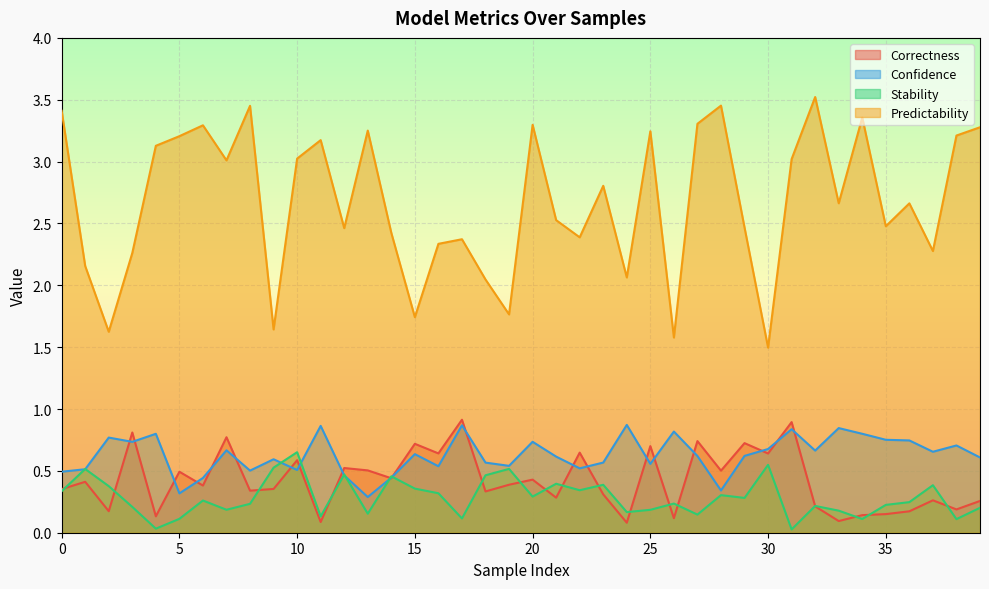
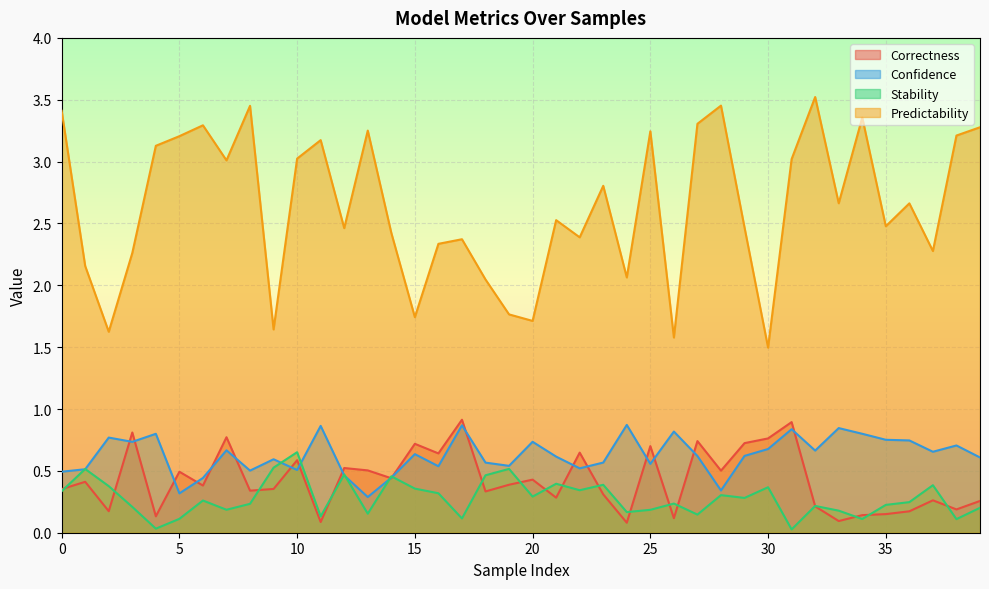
Predictability, 20: 3.30 -> 1.71
Correctness, 30: 0.64 -> 0.76
Stability, 30: 0.55 -> 0.37
